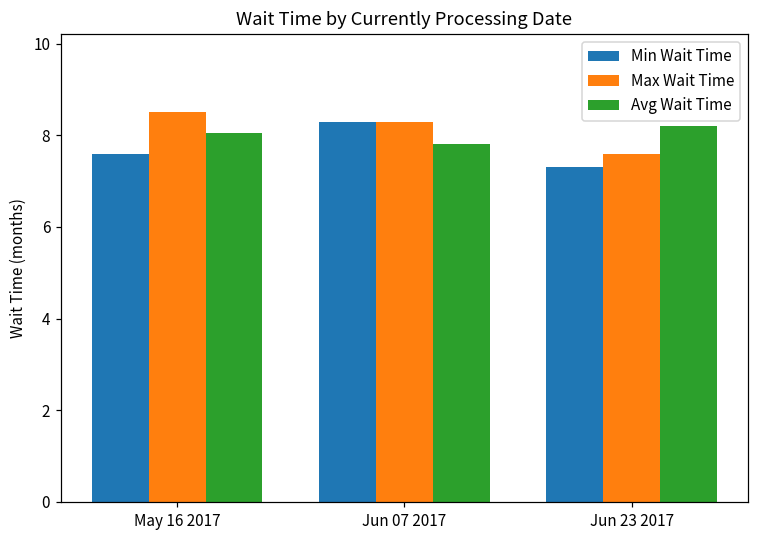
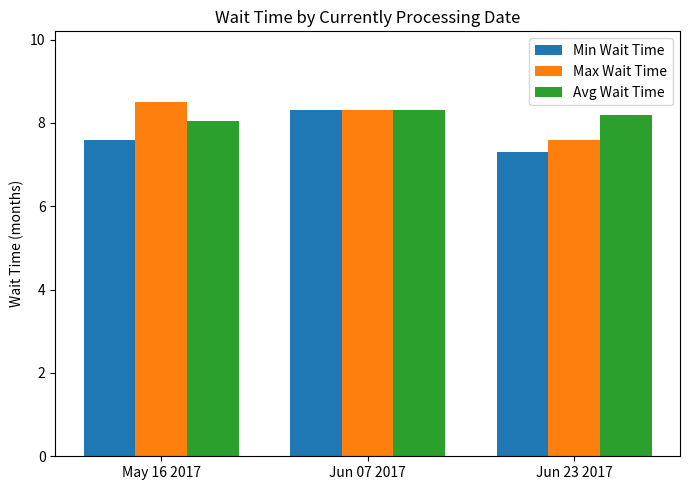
Avg Wait Time, Jun 07 2017: 7.8 -> 8.3
